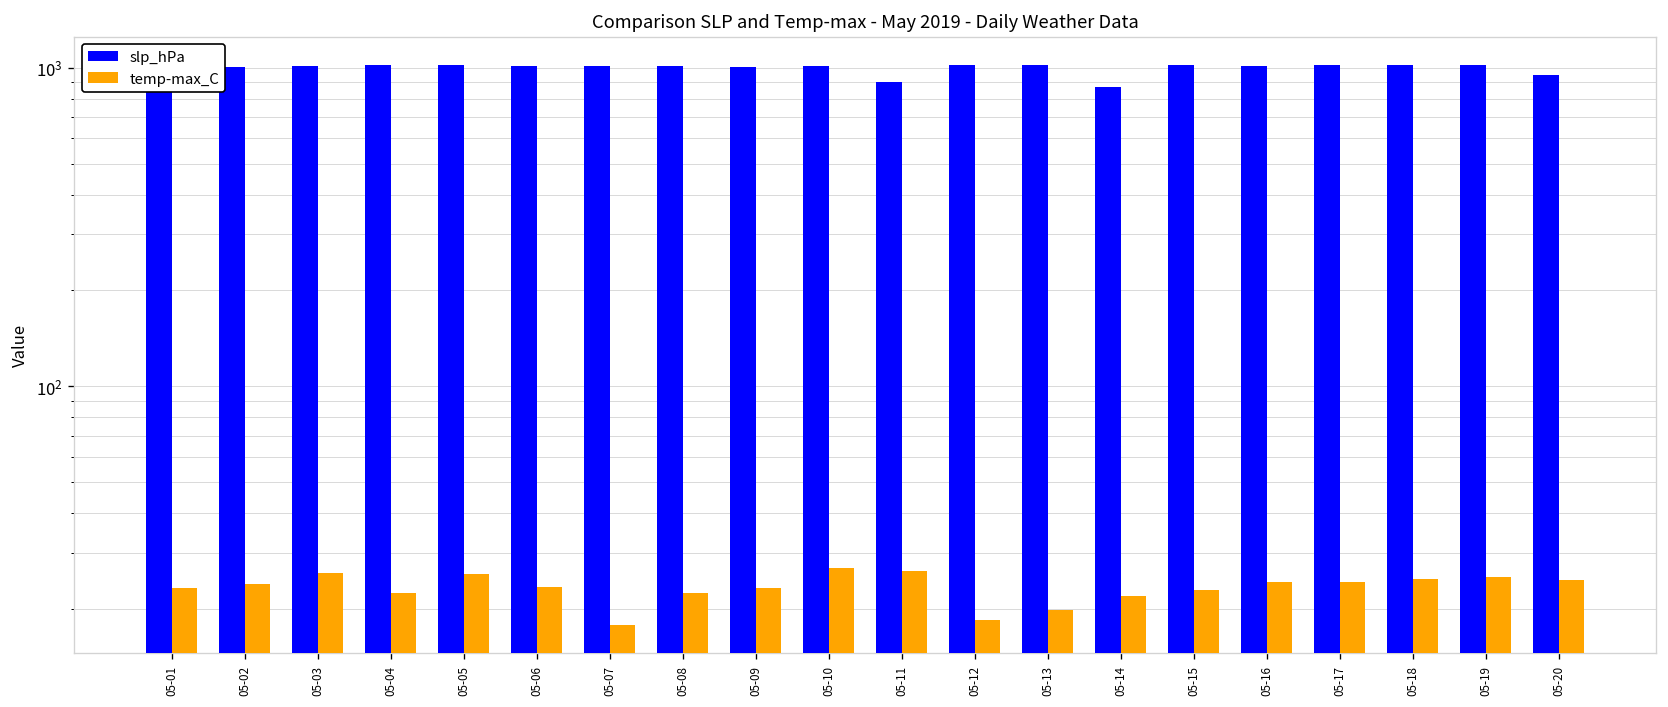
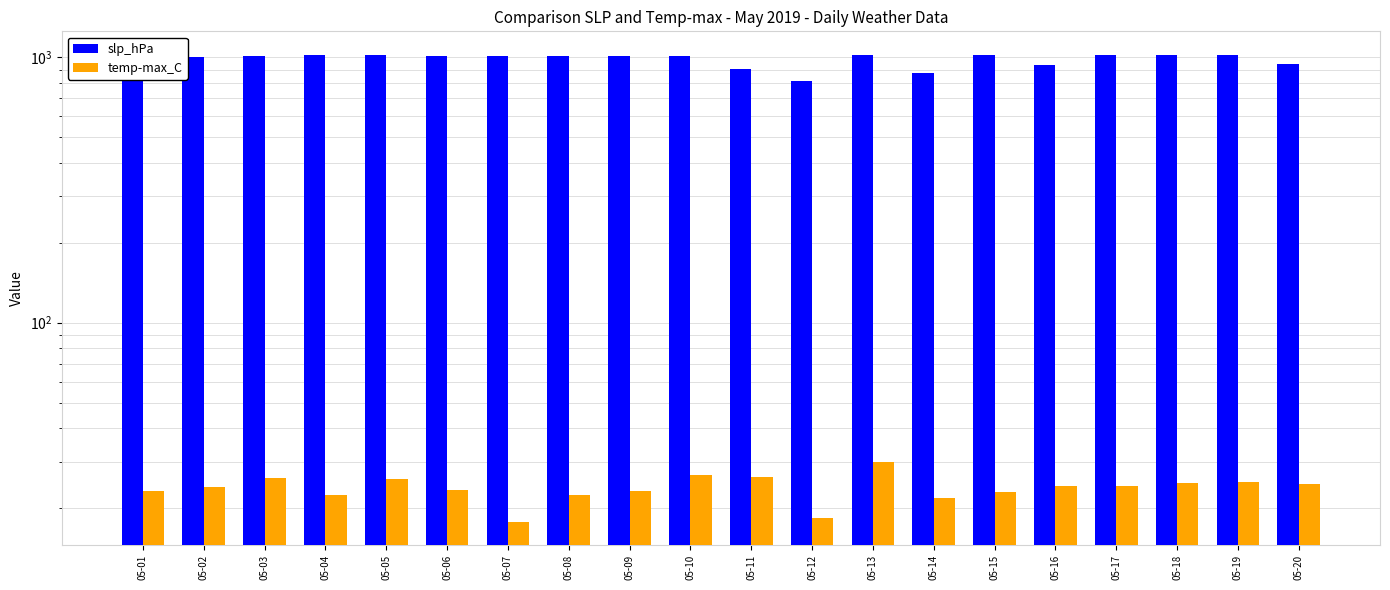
slp_hPa, 05-12: 1020 -> 810
temp-max_C, 05-13: 20 -> 30
slp_hPa, 05-16: 1020 -> 940
